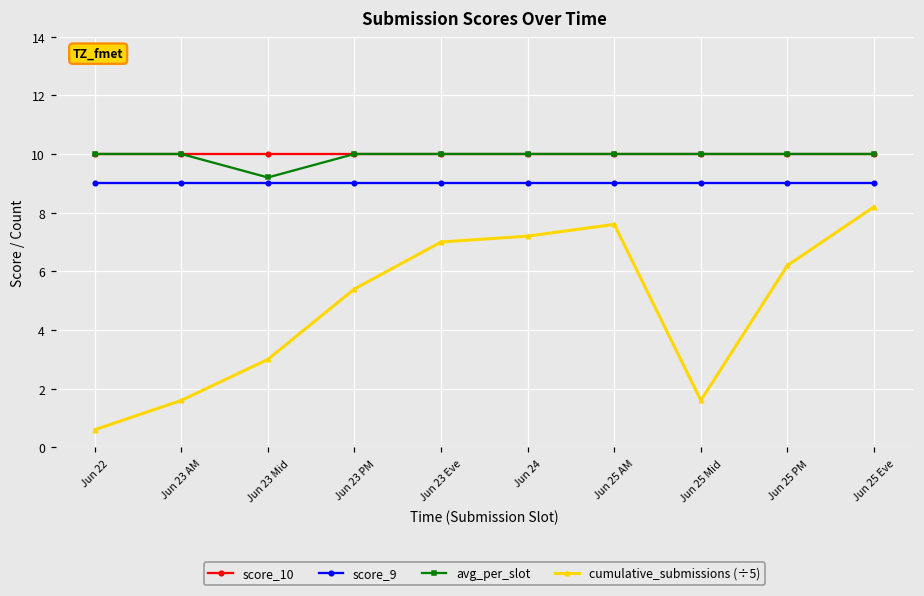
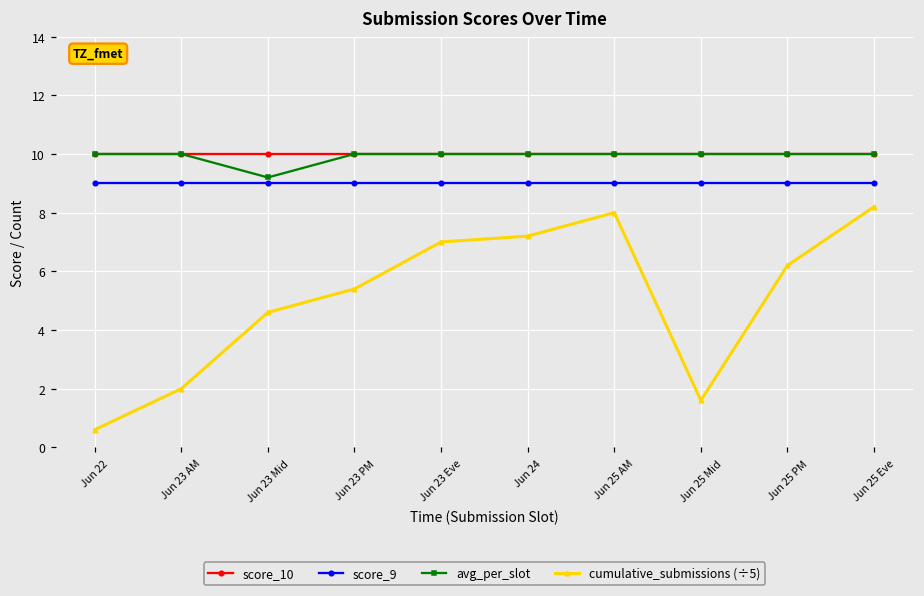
cumulative_submissions (÷5), Jun 23 AM: 1.6 -> 2.0
cumulative_submissions (÷5), Jun 23 Mid: 3.0 -> 4.6
cumulative_submissions (÷5), Jun 25 AM: 7.6 -> 8.0
